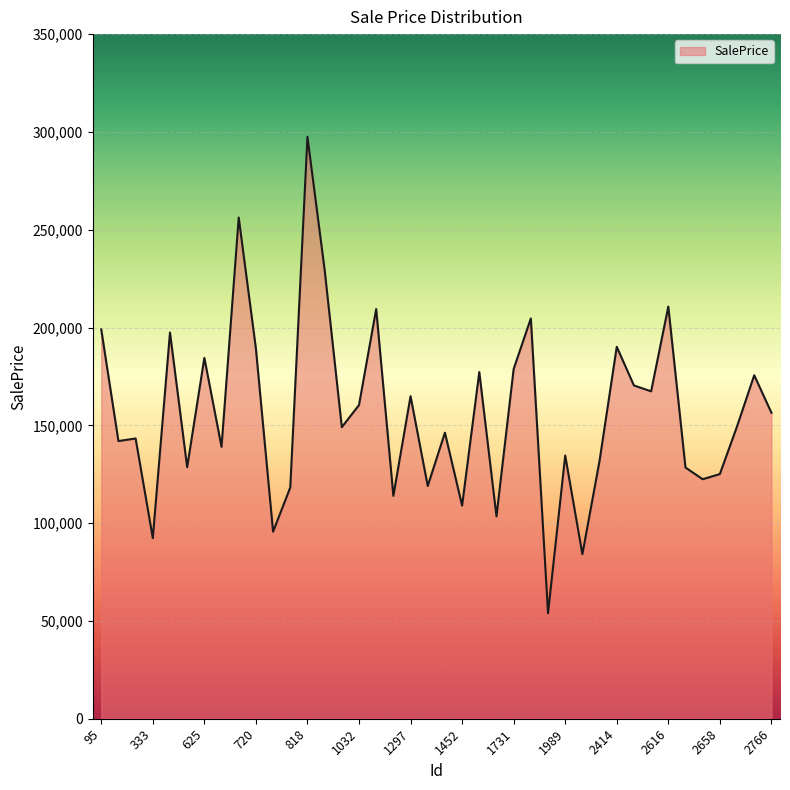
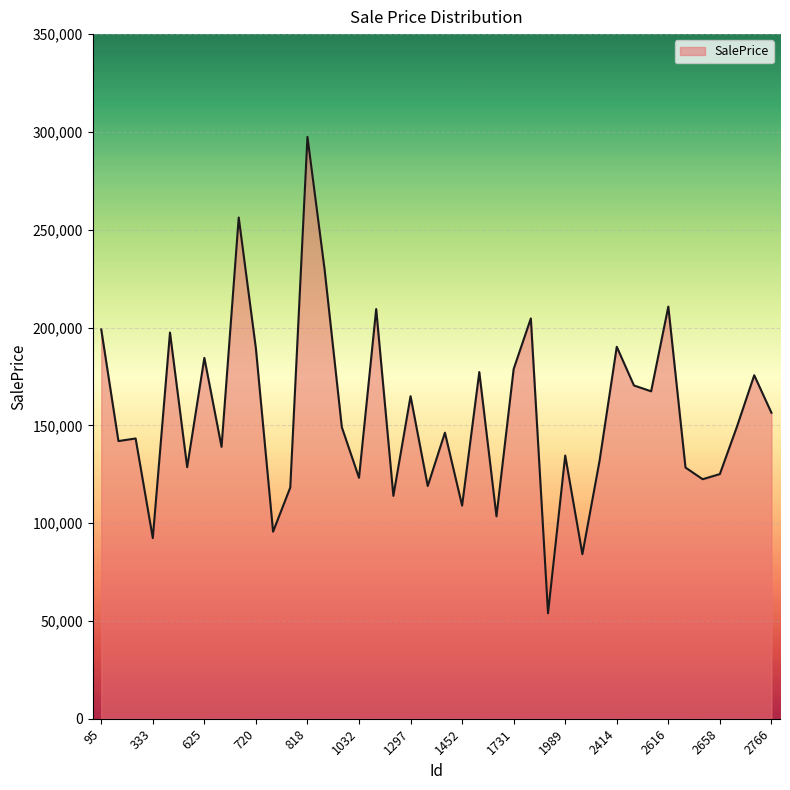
1032: 160,000 -> 123,000
